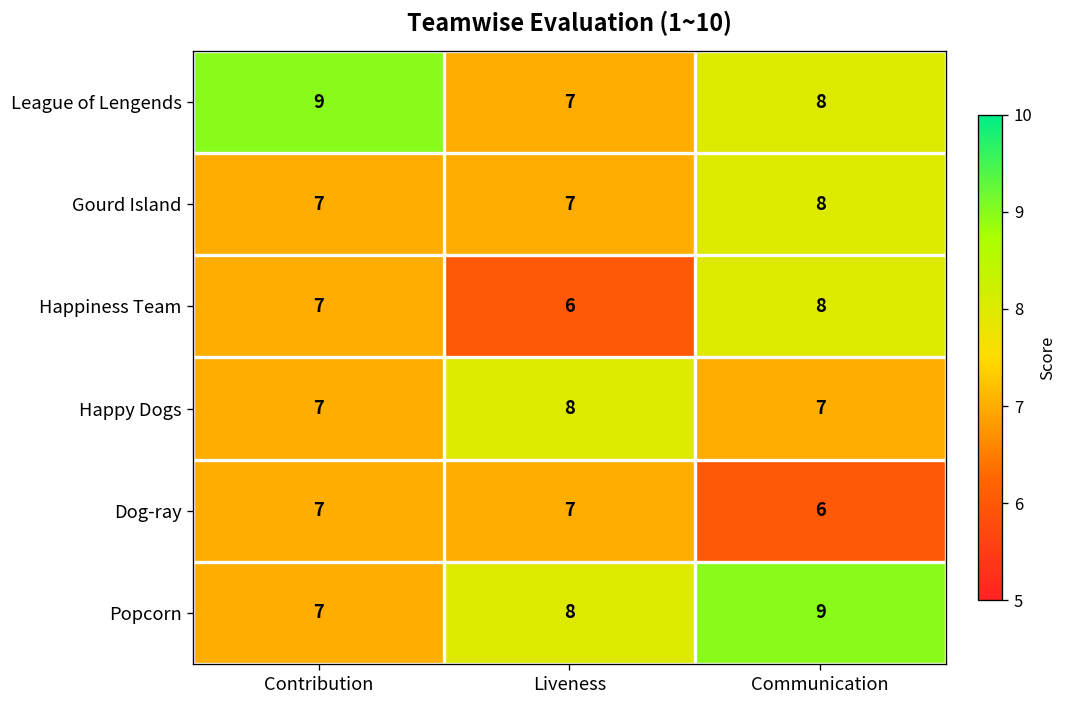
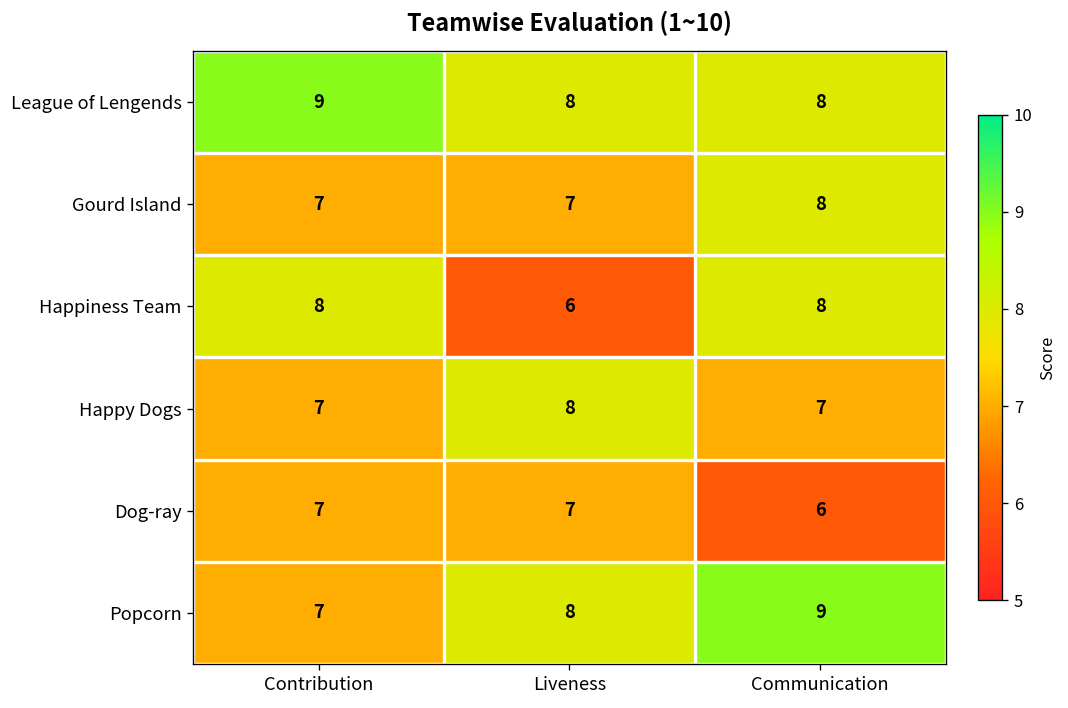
League of Lengends, Liveness: 7 -> 8
Happiness Team, Contribution: 7 -> 8
